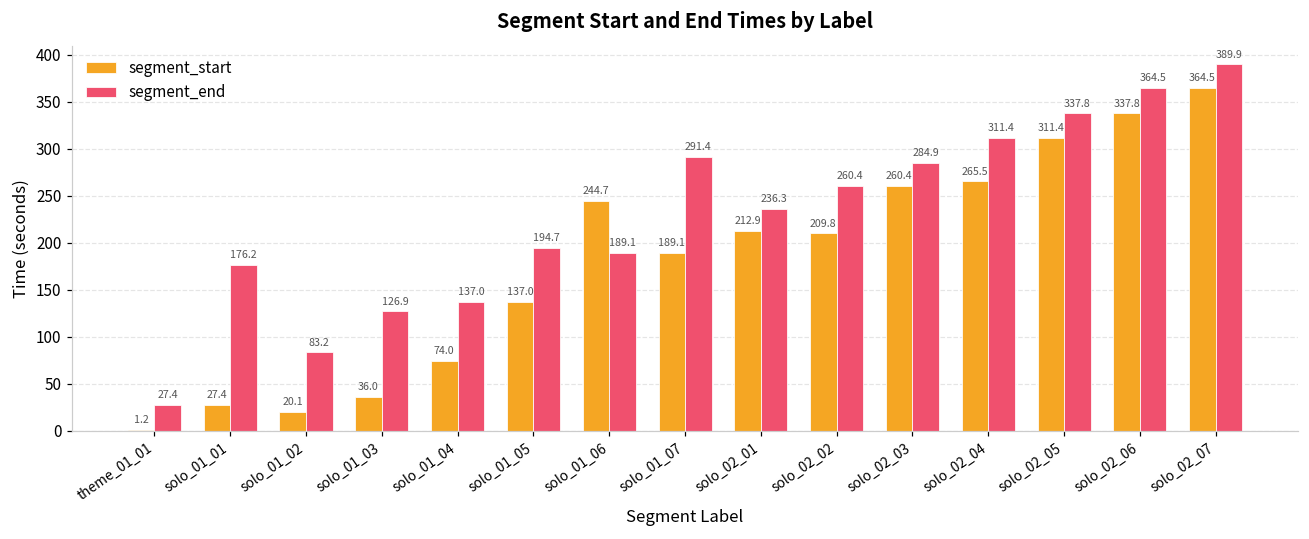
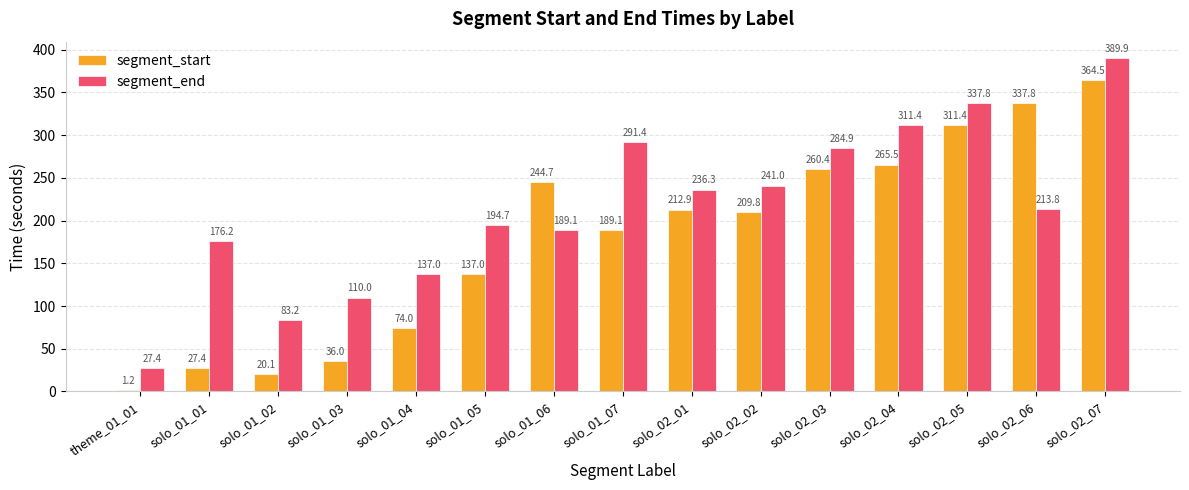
segment_end, solo_01_03: 126.9 -> 110.0
segment_end, solo_02_02: 260.4 -> 241.0
segment_end, solo_02_06: 364.5 -> 213.8
